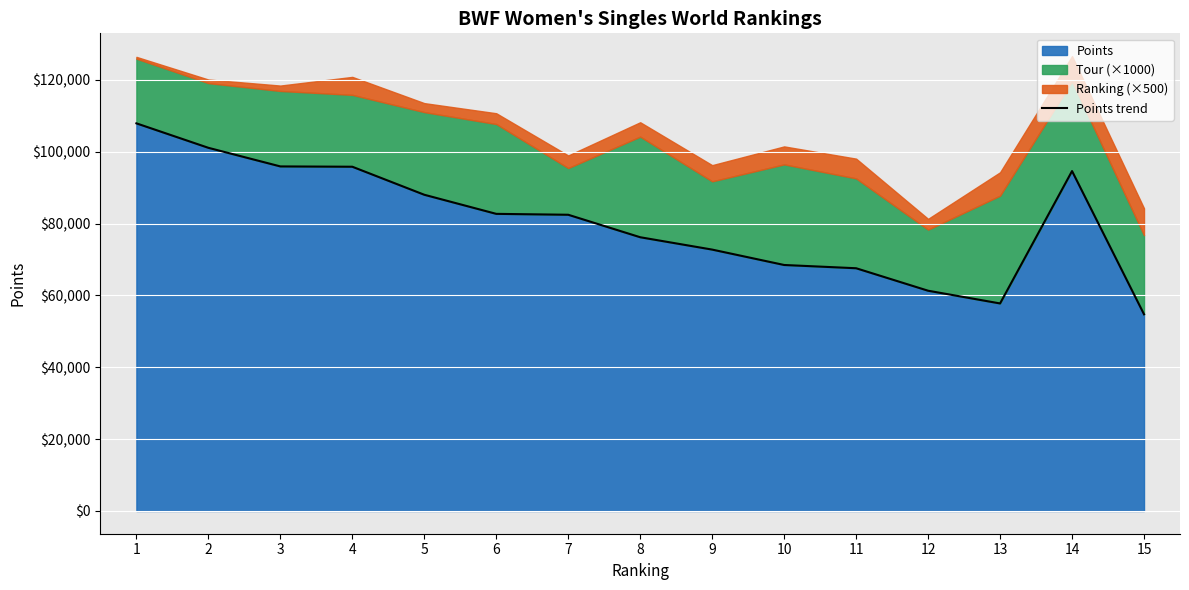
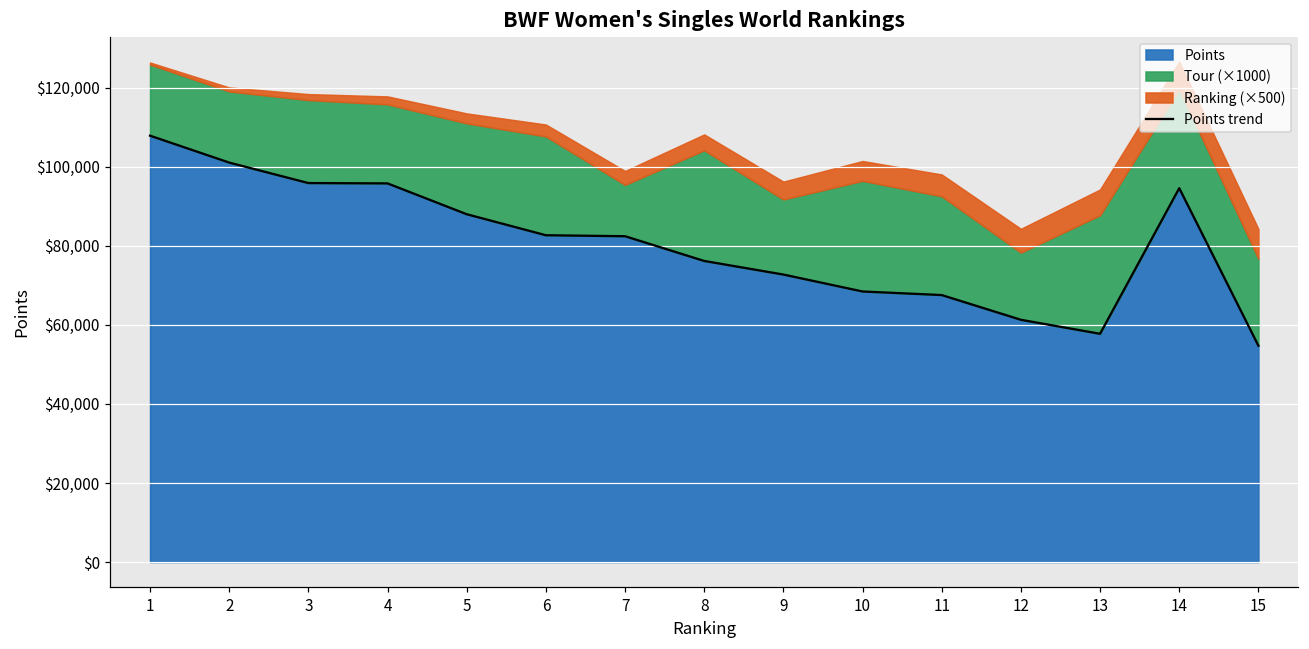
Ranking (×500), 4: $5,000 -> $2,000
Ranking (×500), 12: $3,000 -> $6,000
